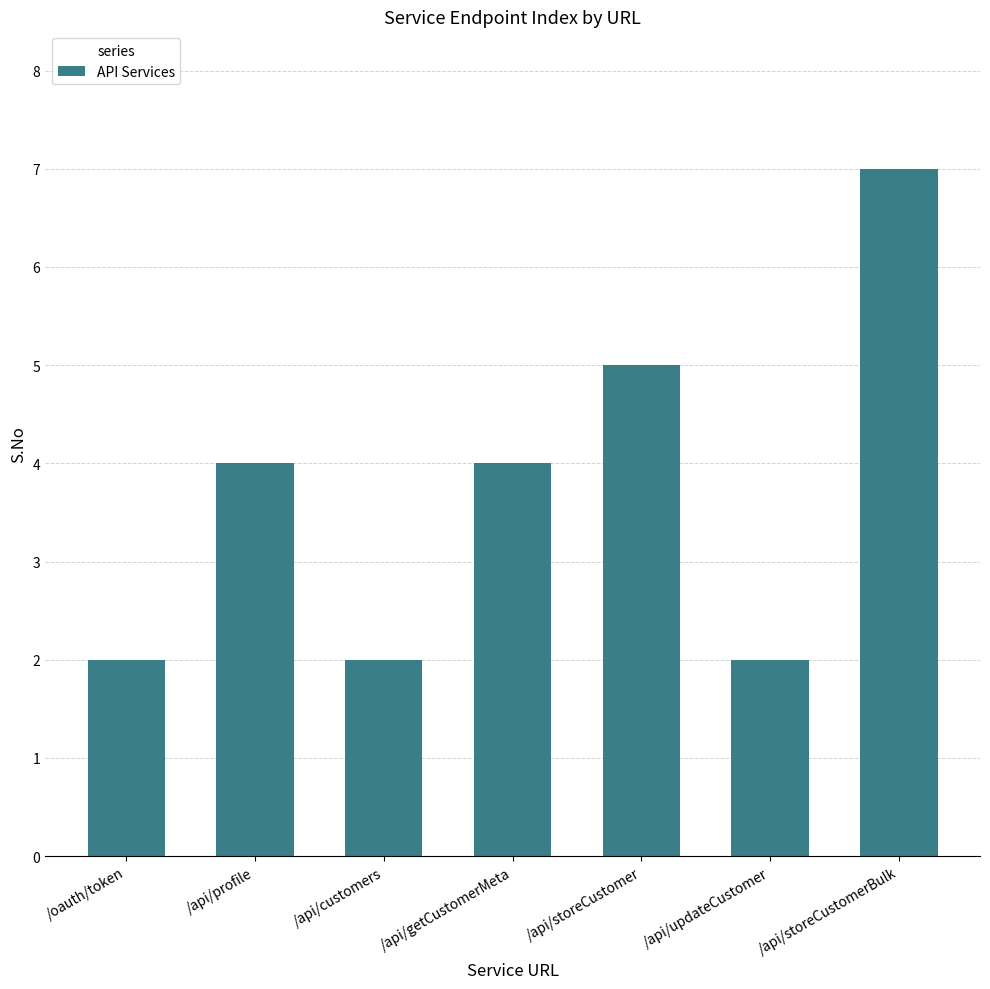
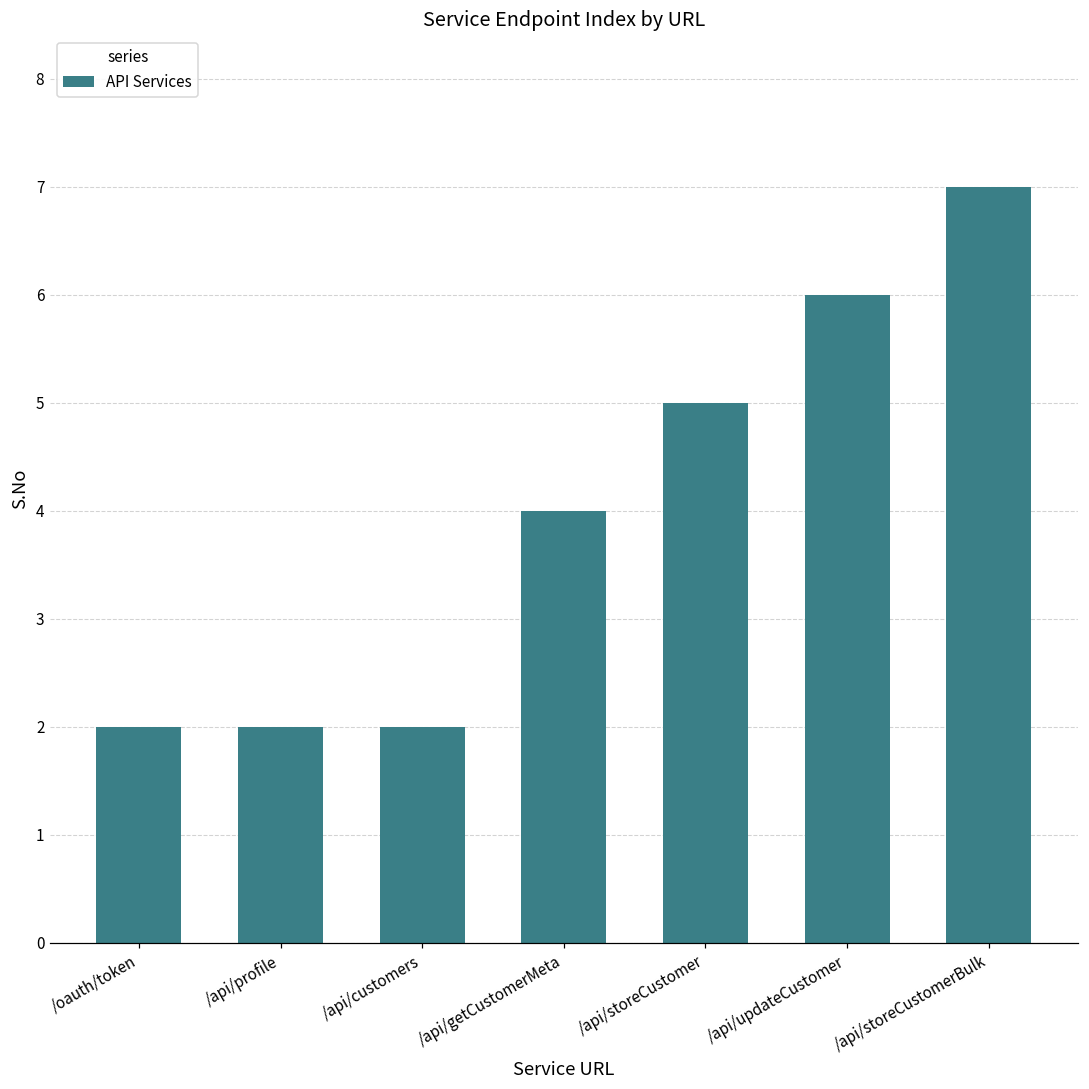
/api/profile: 4 -> 2
/api/updateCustomer: 2 -> 6
